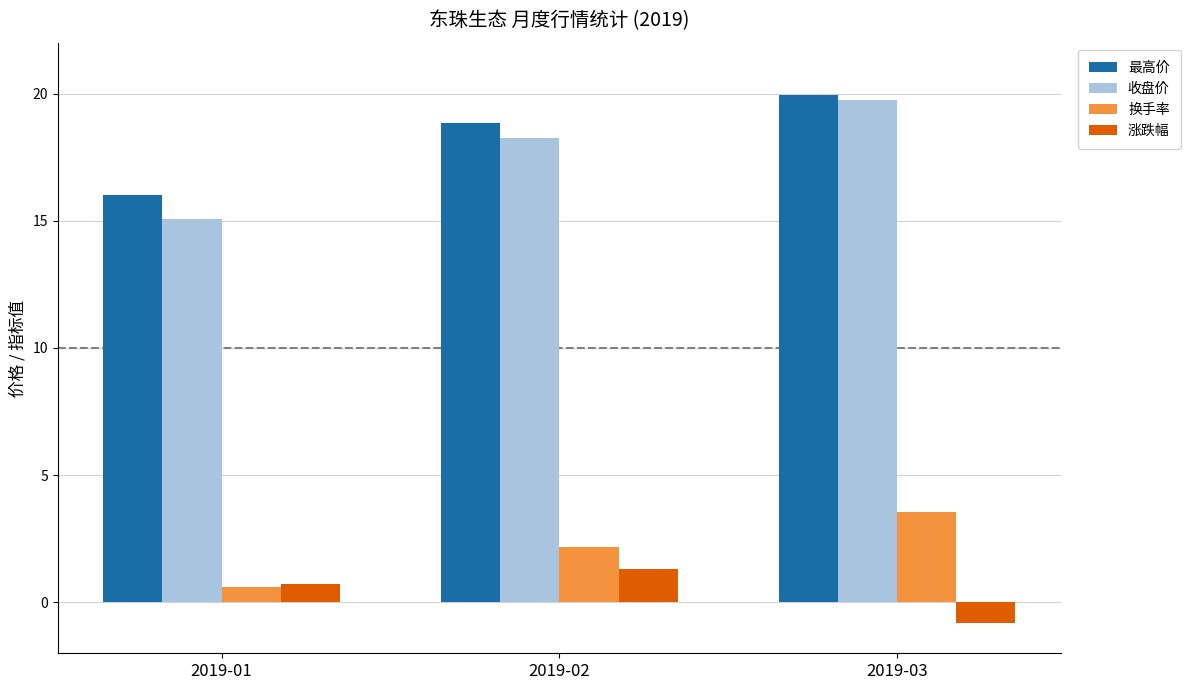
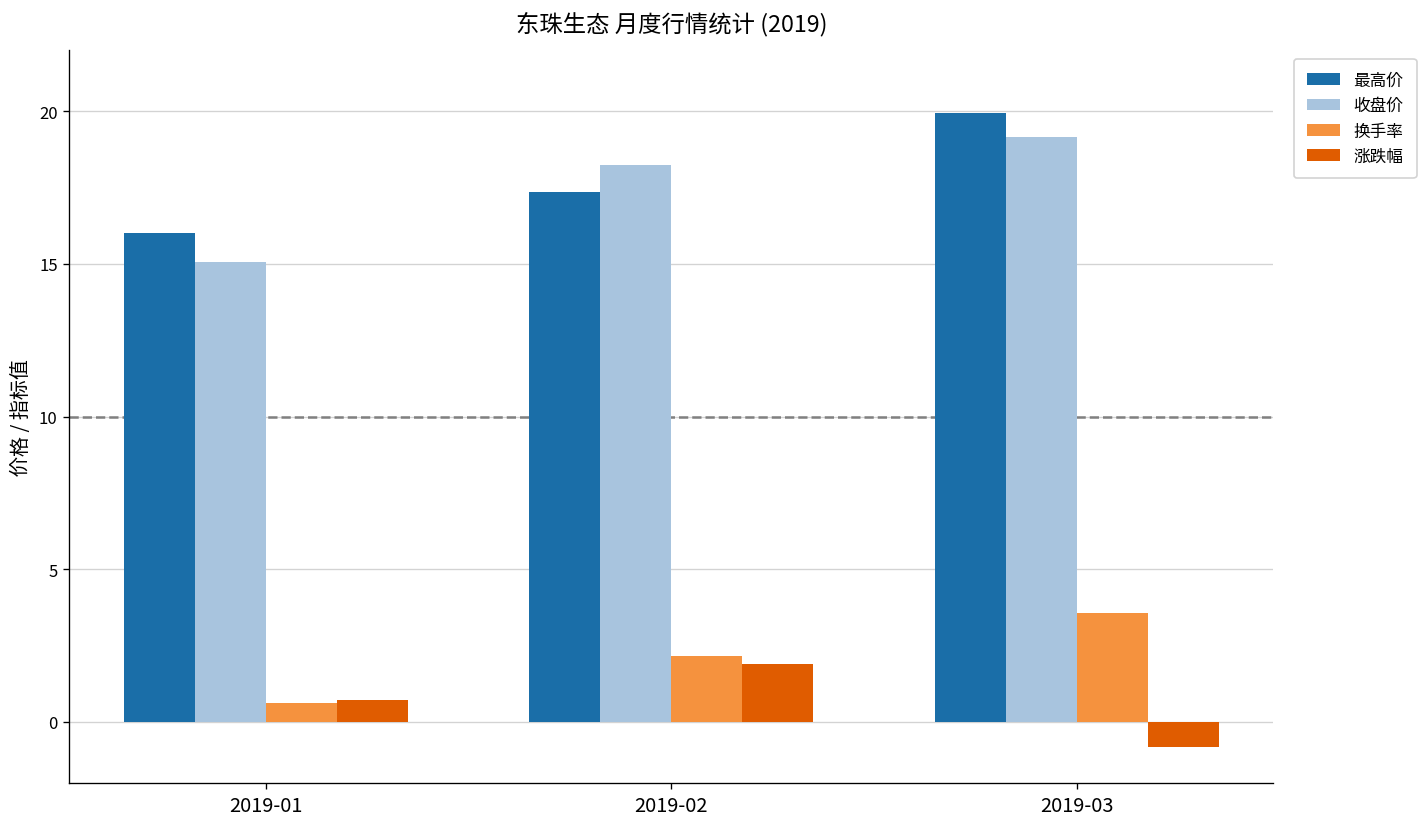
最高价, 2019-02: 18.8 -> 17.3
涨跌幅, 2019-02: 1.3 -> 1.9
收盘价, 2019-03: 19.8 -> 19.2
